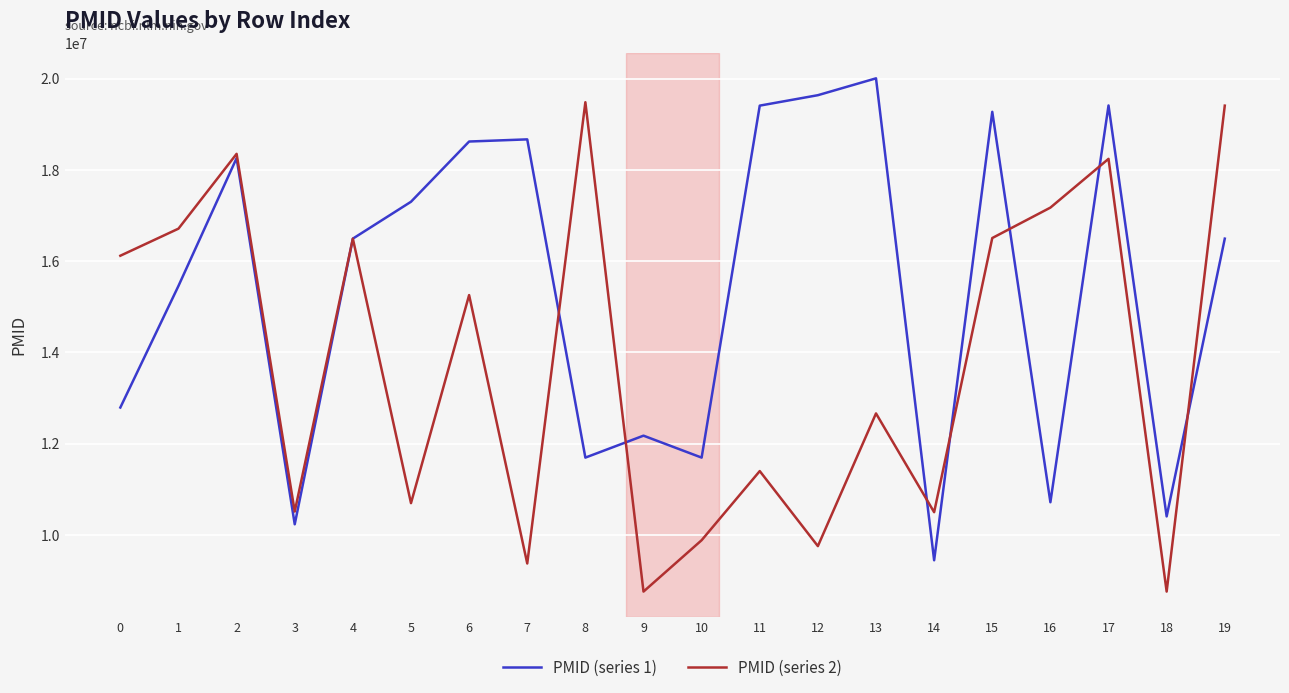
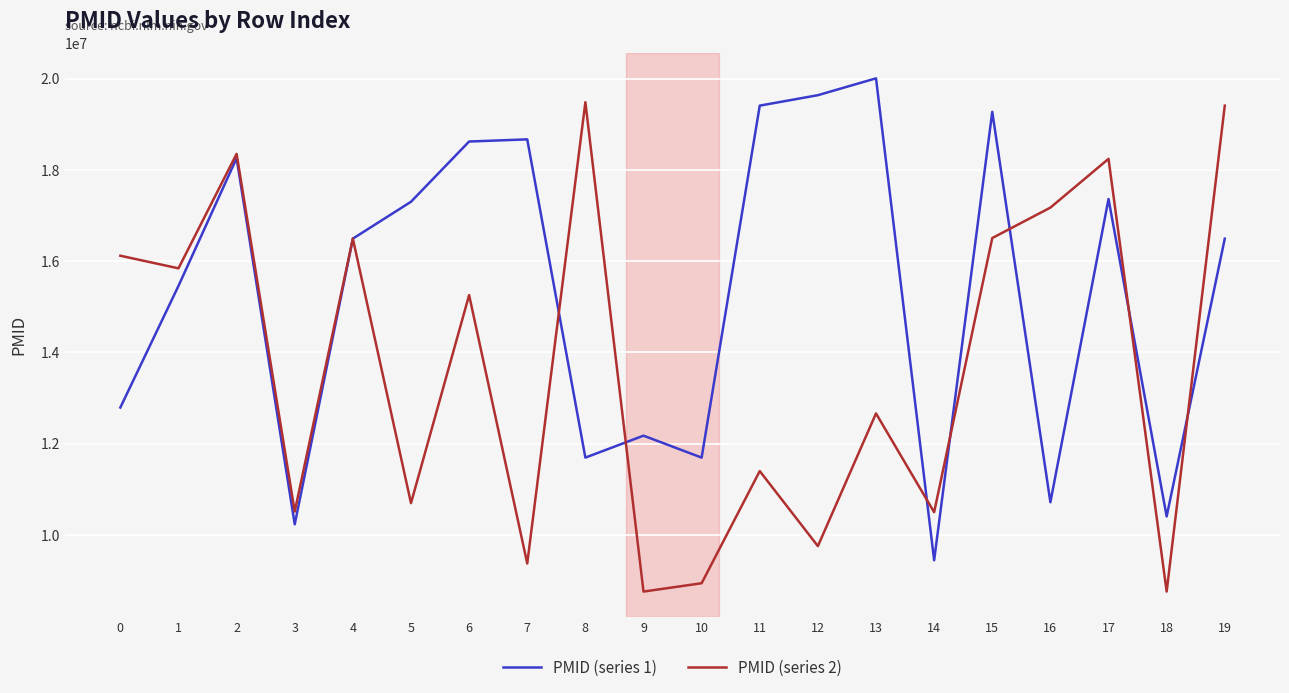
PMID (series 2), 1: 16700000 -> 15800000
PMID (series 2), 10: 9900000 -> 8900000
PMID (series 1), 17: 19400000 -> 17400000
